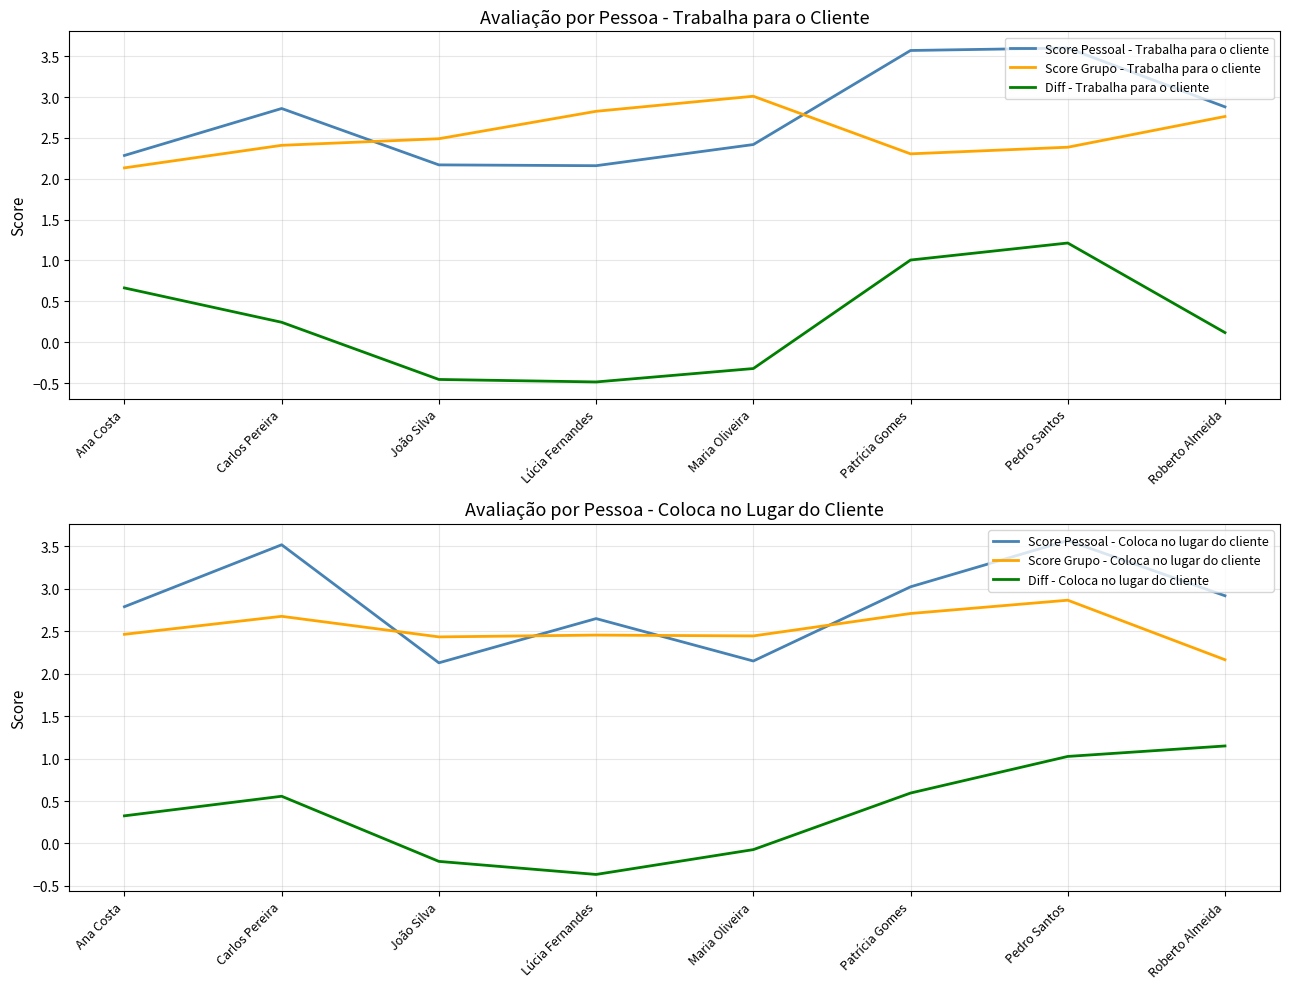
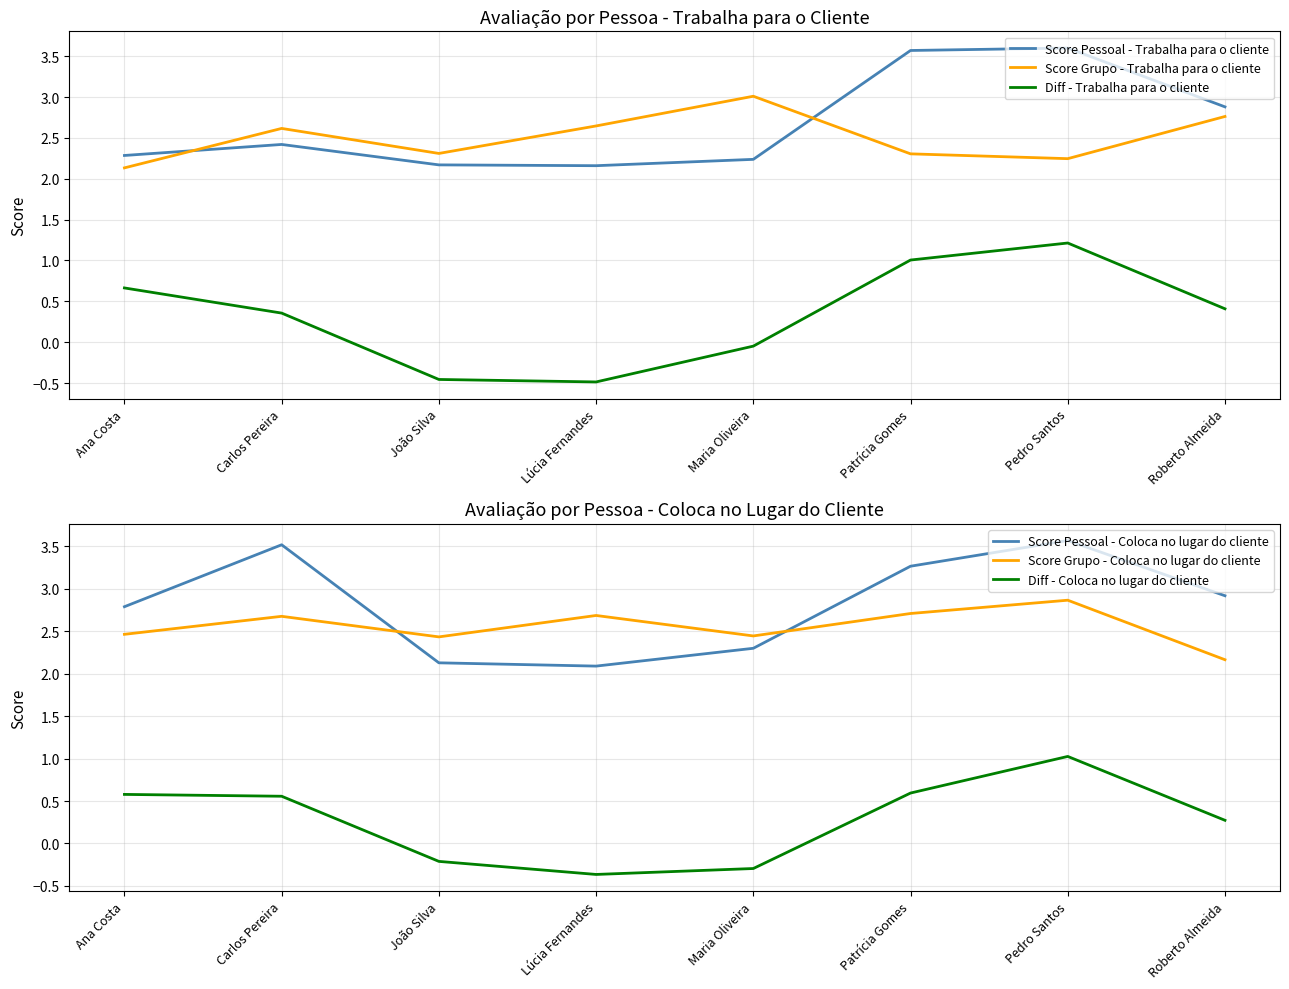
Avaliação por Pessoa - Trabalha para o Cliente, Score Pessoal - Trabalha para o cliente, Carlos Pereira: 2.9 -> 2.4
Avaliação por Pessoa - Trabalha para o Cliente, Score Grupo - Trabalha para o cliente, Carlos Pereira: 2.4 -> 2.6
Avaliação por Pessoa - Trabalha para o Cliente, Diff - Trabalha para o cliente, Carlos Pereira: 0.2 -> 0.4
Avaliação por Pessoa - Trabalha para o Cliente, Score Grupo - Trabalha para o cliente, João Silva: 2.5 -> 2.3
Avaliação por Pessoa - Trabalha para o Cliente, Score Grupo - Trabalha para o cliente, Lúcia Fernandes: 2.8 -> 2.6
Avaliação por Pessoa - Trabalha para o Cliente, Score Pessoal - Trabalha para o cliente, Maria Oliveira: 2.4 -> 2.2
Avaliação por Pessoa - Trabalha para o Cliente, Diff - Trabalha para o cliente, Maria Oliveira: -0.3 -> 0.0
Avaliação por Pessoa - Trabalha para o Cliente, Score Grupo - Trabalha para o cliente, Pedro Santos: 2.4 -> 2.2
Avaliação por Pessoa - Trabalha para o Cliente, Diff - Trabalha para o cliente, Roberto Almeida: 0.1 -> 0.4
Avaliação por Pessoa - Coloca no Lugar do Cliente, Diff - Coloca no lugar do cliente, Ana Costa: 0.3 -> 0.6
Avaliação por Pessoa - Coloca no Lugar do Cliente, Score Pessoal - Coloca no lugar do cliente, Lúcia Fernandes: 2.7 -> 2.1
Avaliação por Pessoa - Coloca no Lugar do Cliente, Score Grupo - Coloca no lugar do cliente, Lúcia Fernandes: 2.5 -> 2.7
Avaliação por Pessoa - Coloca no Lugar do Cliente, Score Pessoal - Coloca no lugar do cliente, Maria Oliveira: 2.2 -> 2.3
Avaliação por Pessoa - Coloca no Lugar do Cliente, Diff - Coloca no lugar do cliente, Maria Oliveira: -0.1 -> -0.3
Avaliação por Pessoa - Coloca no Lugar do Cliente, Score Pessoal - Coloca no lugar do cliente, Patrícia Gomes: 3.0 -> 3.3
Avaliação por Pessoa - Coloca no Lugar do Cliente, Diff - Coloca no lugar do cliente, Roberto Almeida: 1.1 -> 0.3
